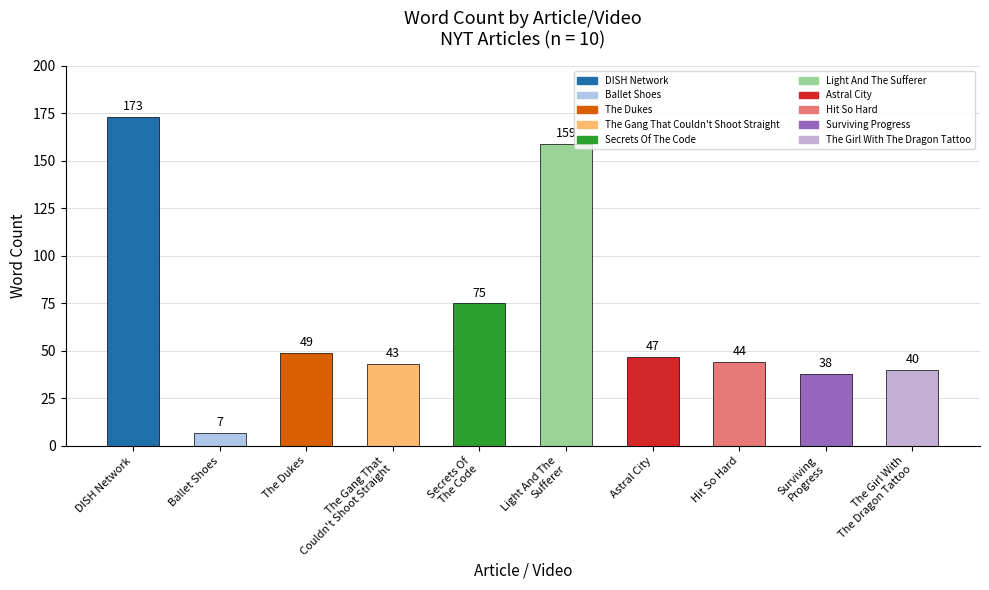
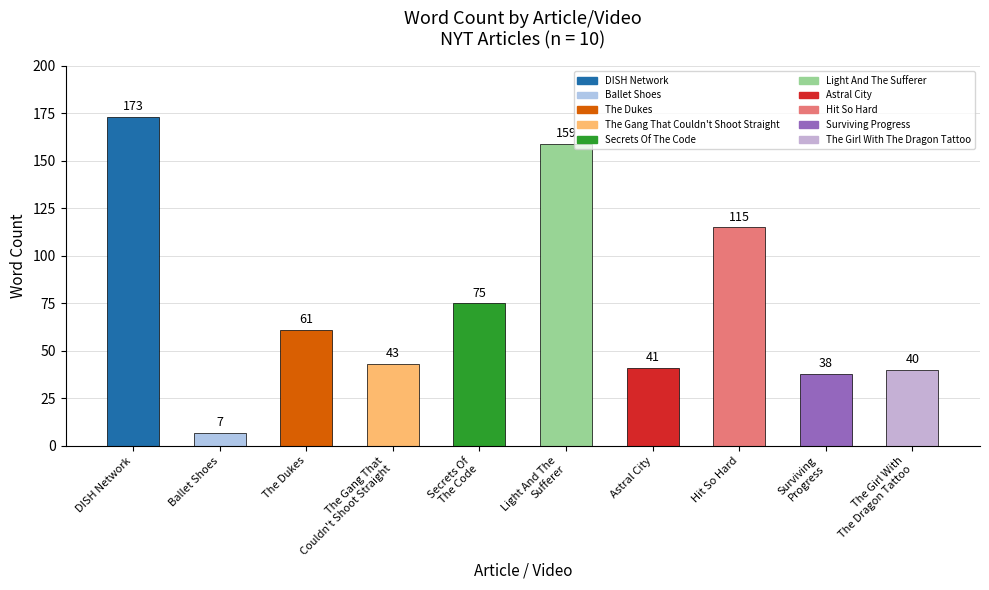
The Dukes: 49 -> 61
Astral City: 47 -> 41
Hit So Hard: 44 -> 115
